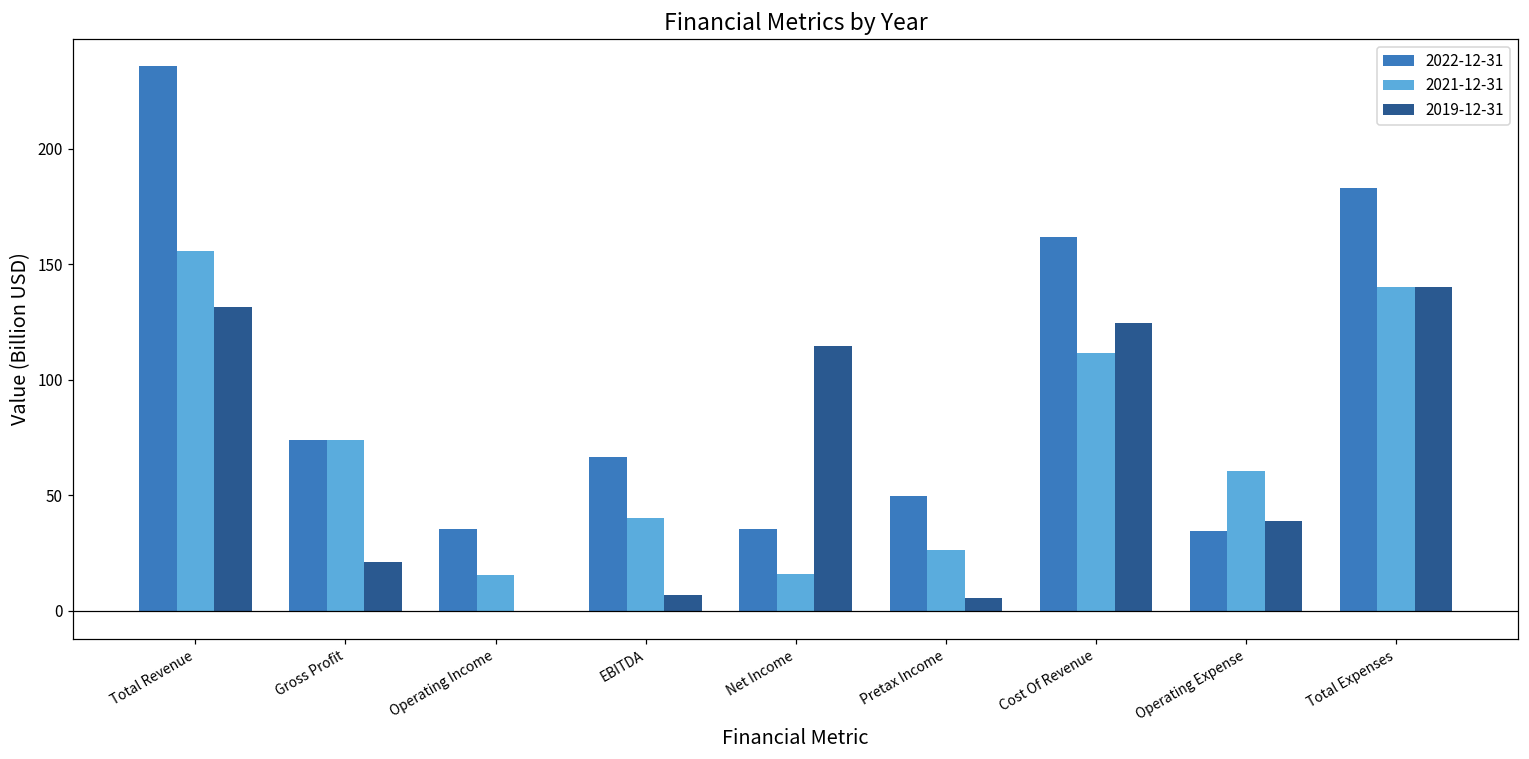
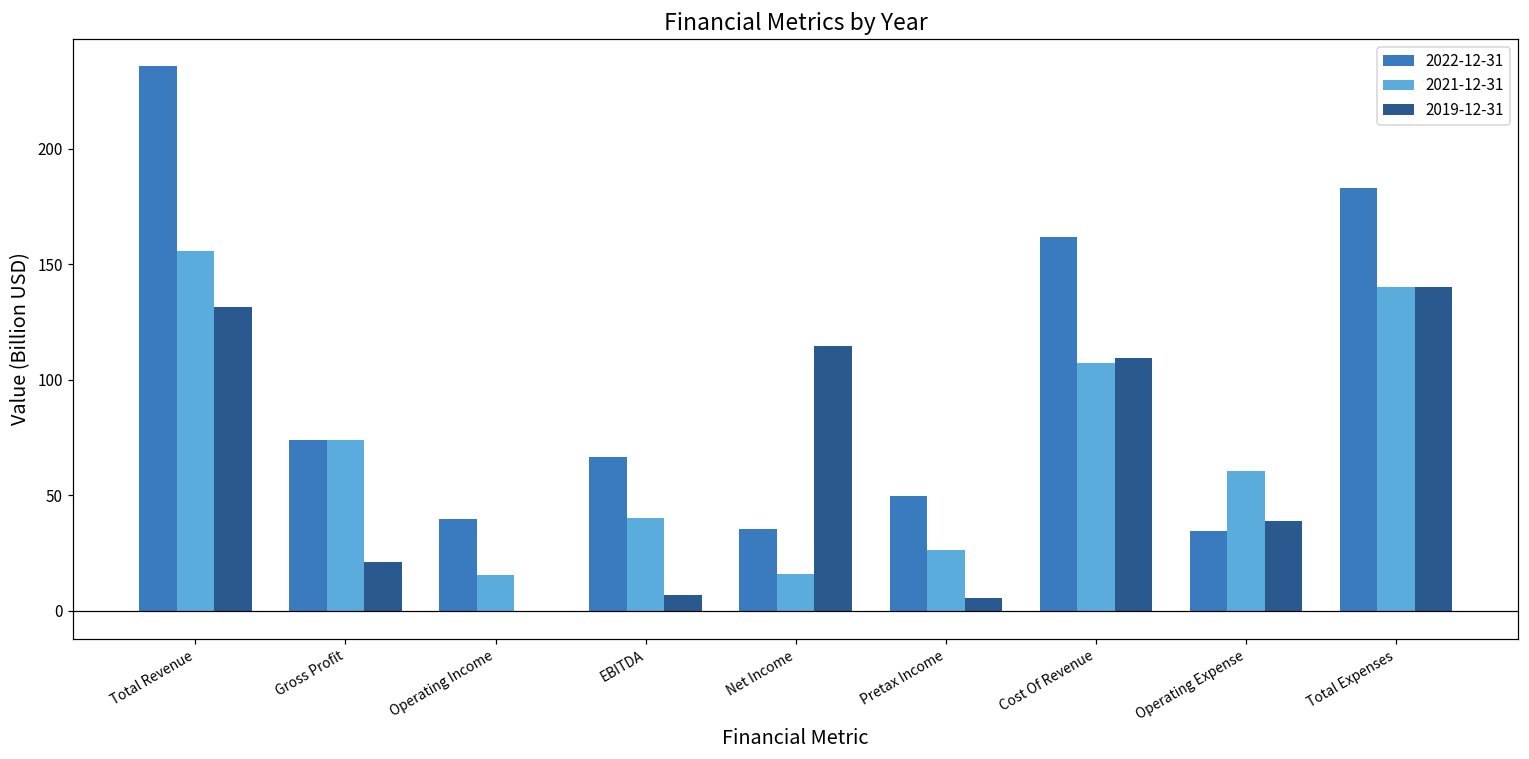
2022-12-31, Operating Income: 35 -> 40
2021-12-31, Cost Of Revenue: 112 -> 107
2019-12-31, Cost Of Revenue: 124 -> 109
